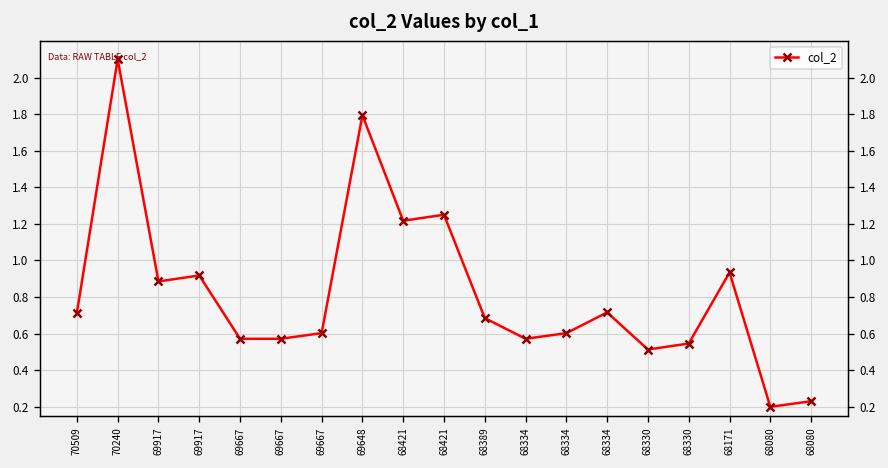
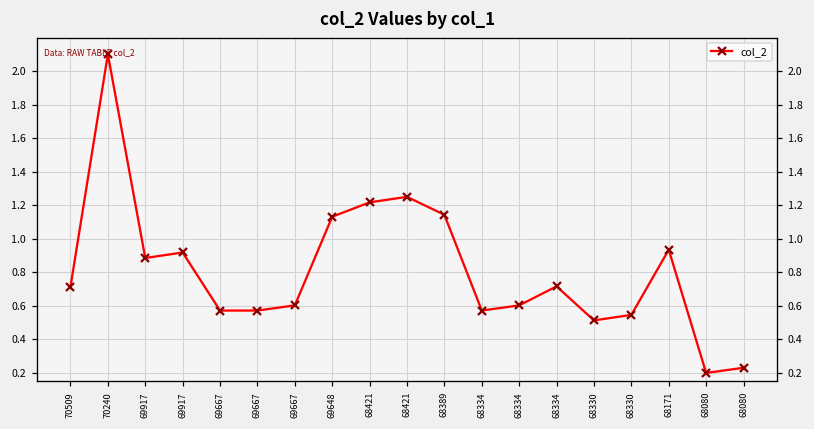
69648: 1.79 -> 1.13
68389: 0.69 -> 1.14
